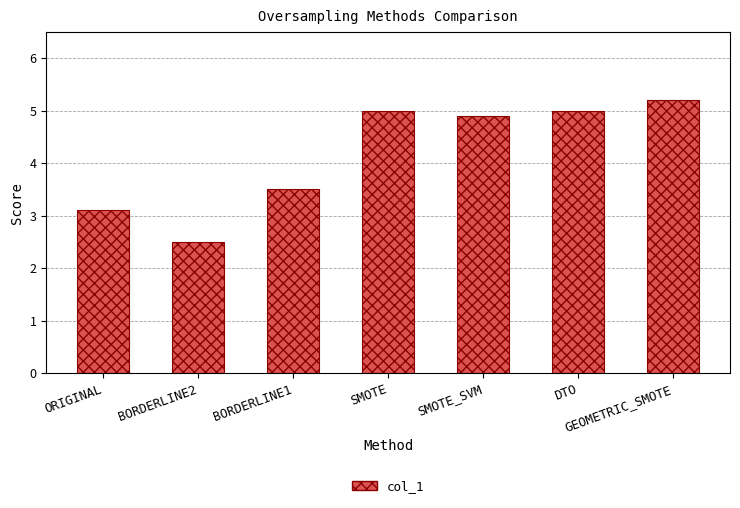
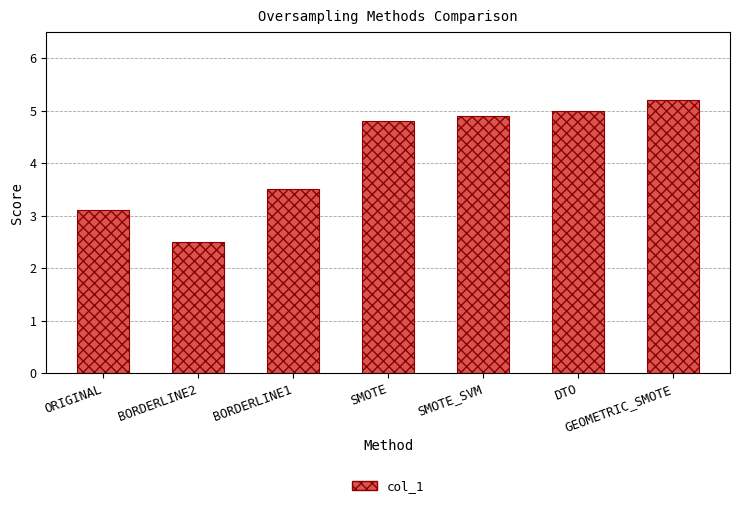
SMOTE: 5.0 -> 4.8
